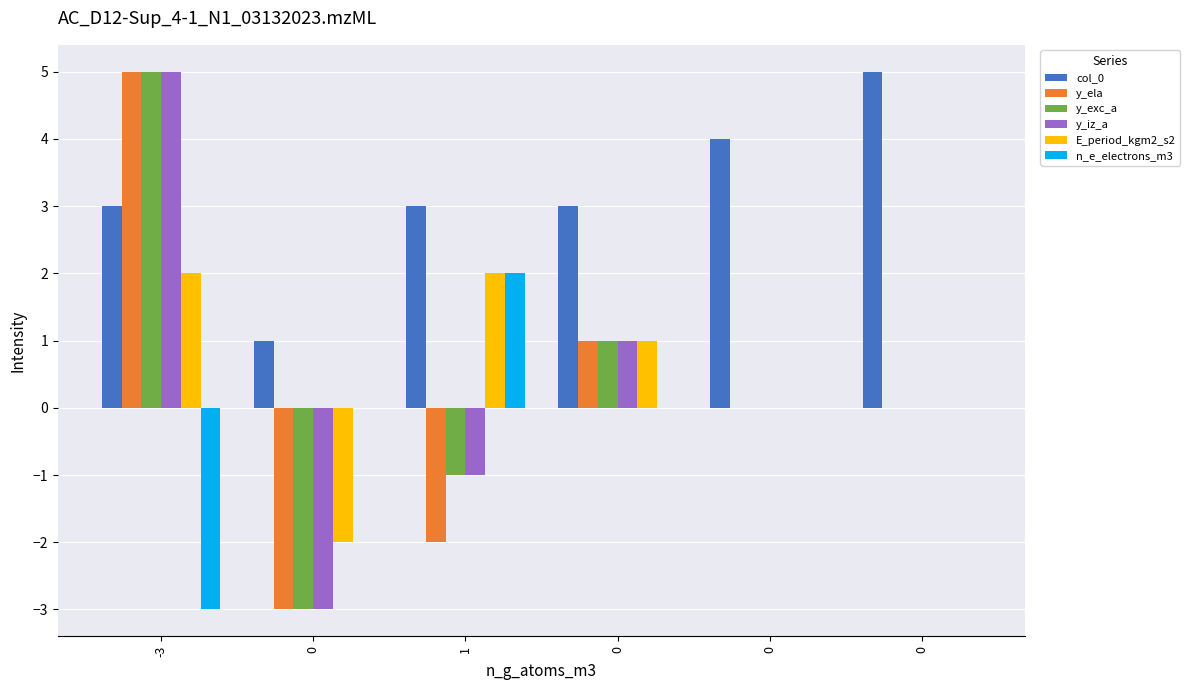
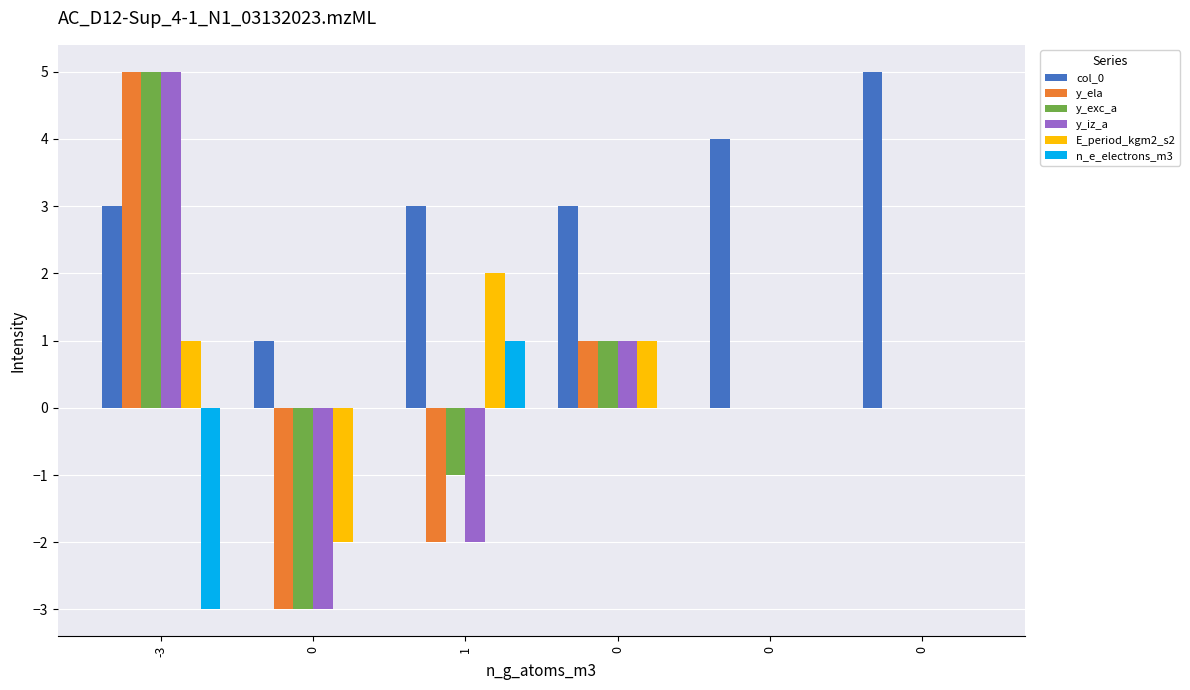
E_period_kgm2_s2, -3: 2 -> 1
y_iz_a, 1: -1 -> -2
n_e_electrons_m3, 1: 2 -> 1
